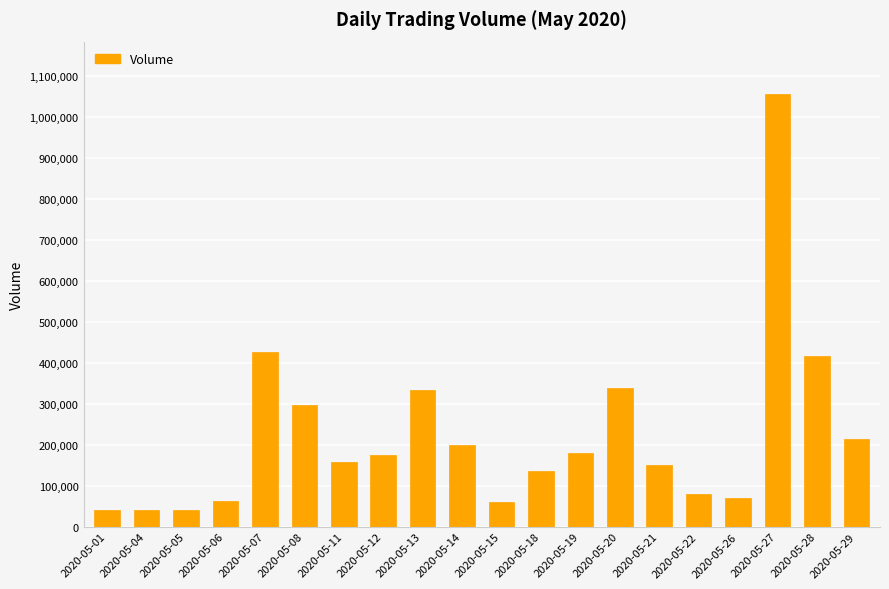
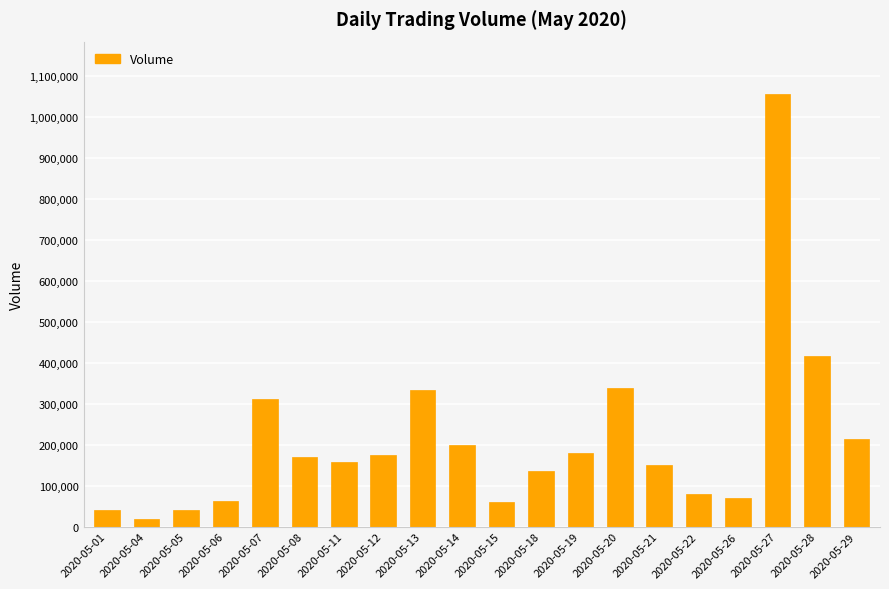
2020-05-04: 40,000 -> 20,000
2020-05-07: 430,000 -> 310,000
2020-05-08: 300,000 -> 170,000
